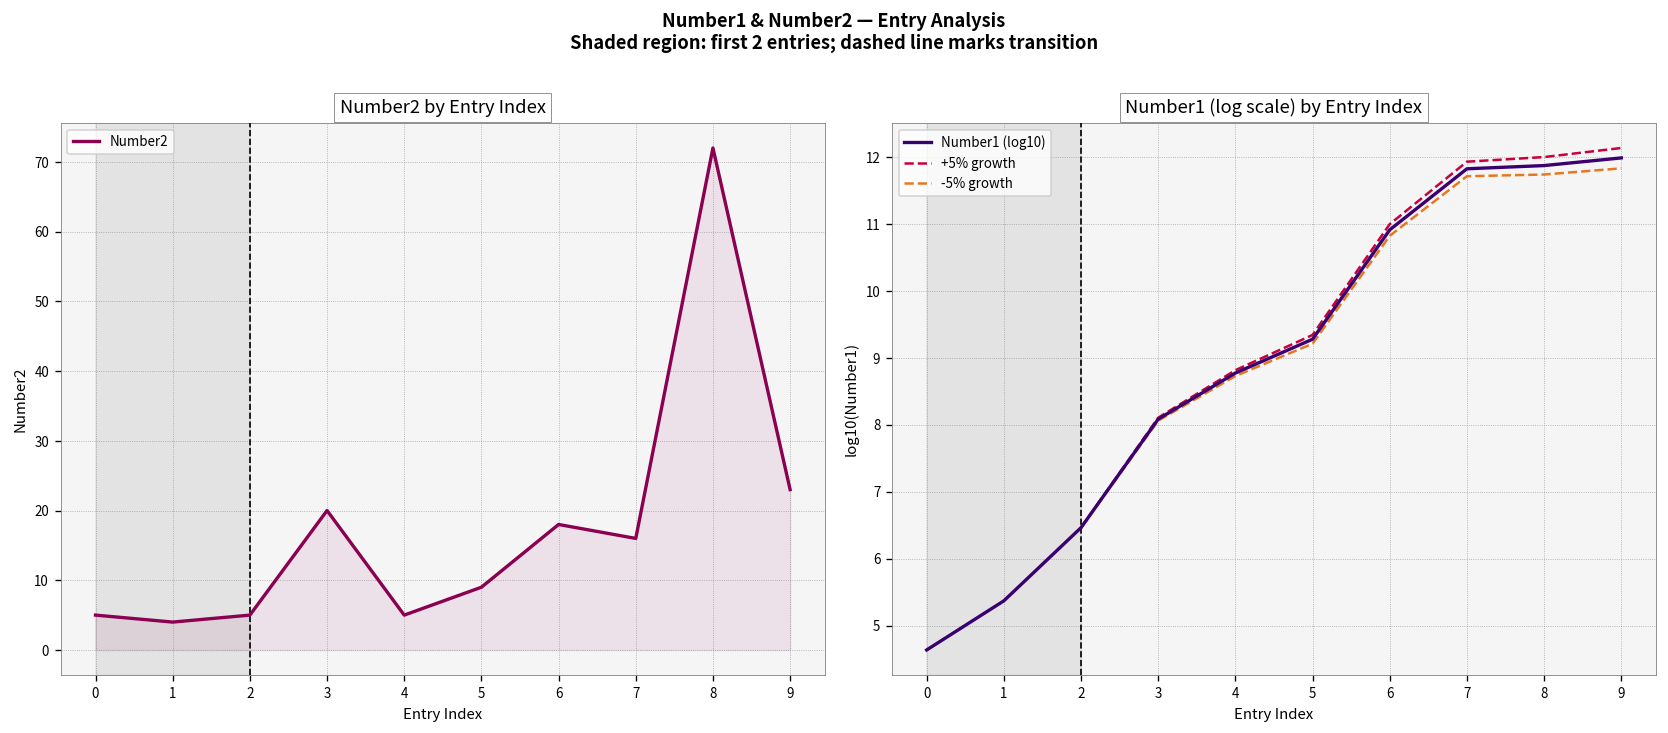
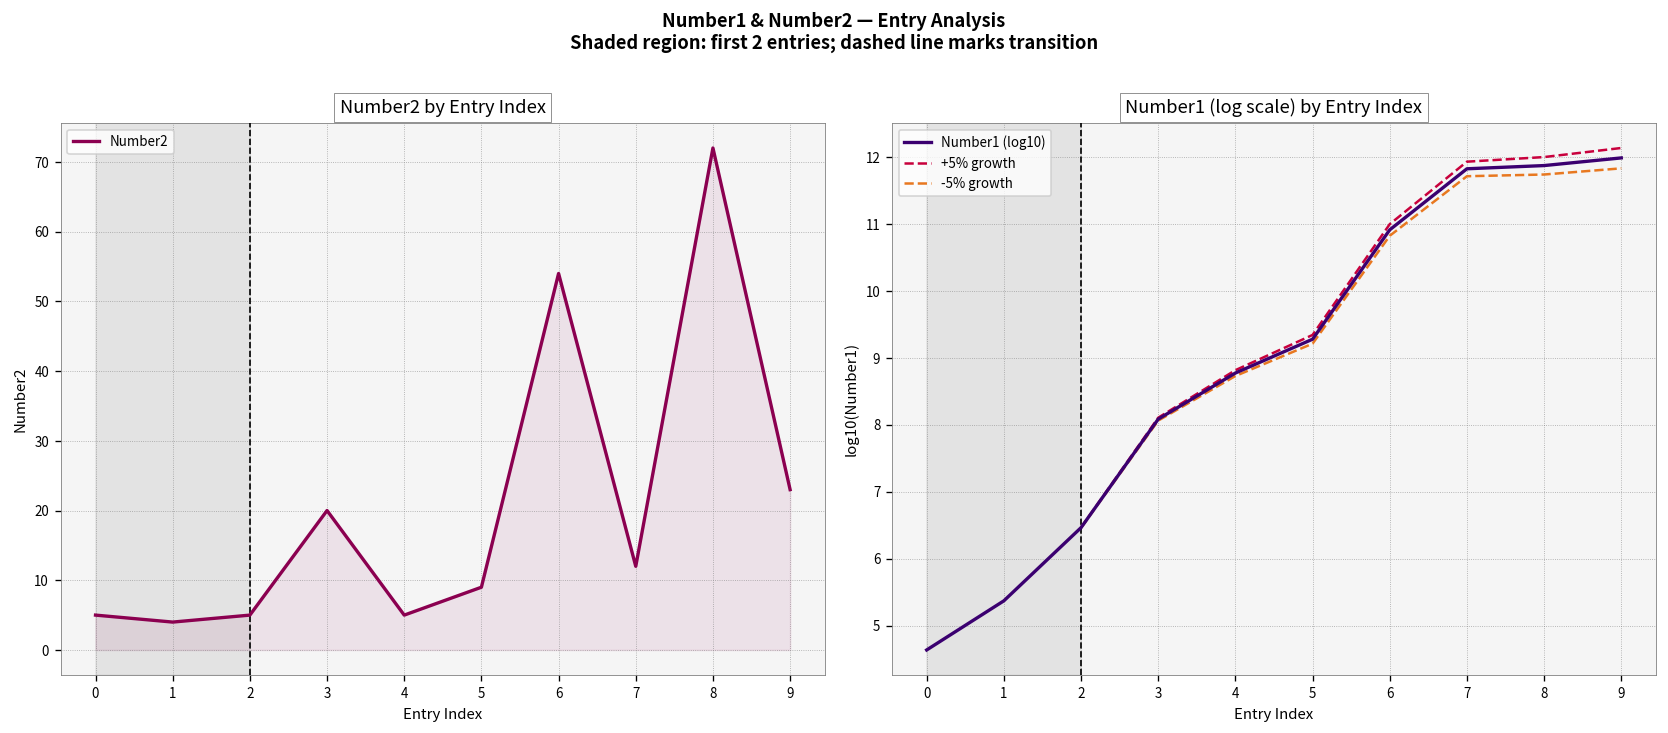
Number2 by Entry Index, 6: 18 -> 54
Number2 by Entry Index, 7: 16 -> 12
